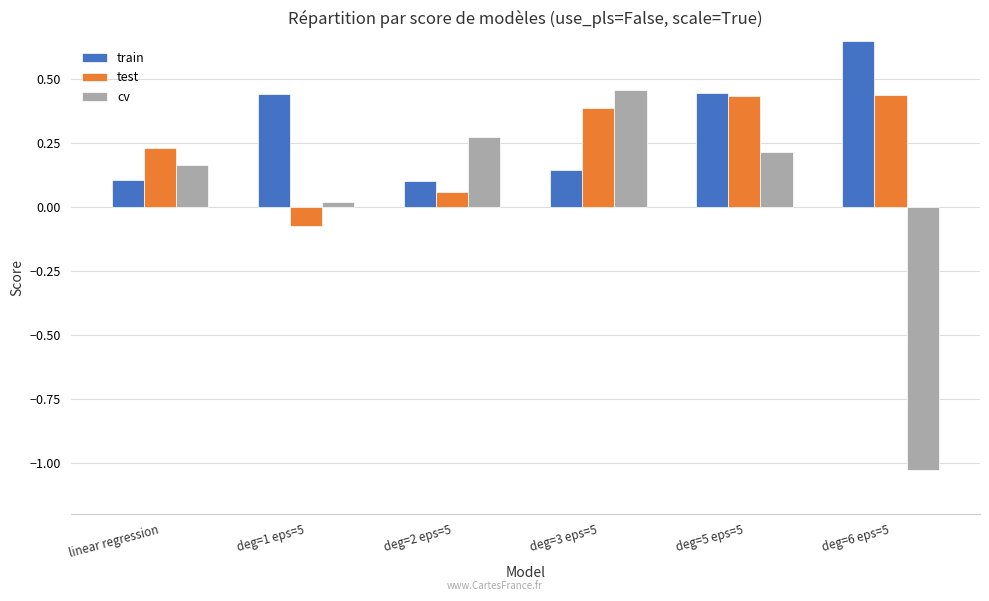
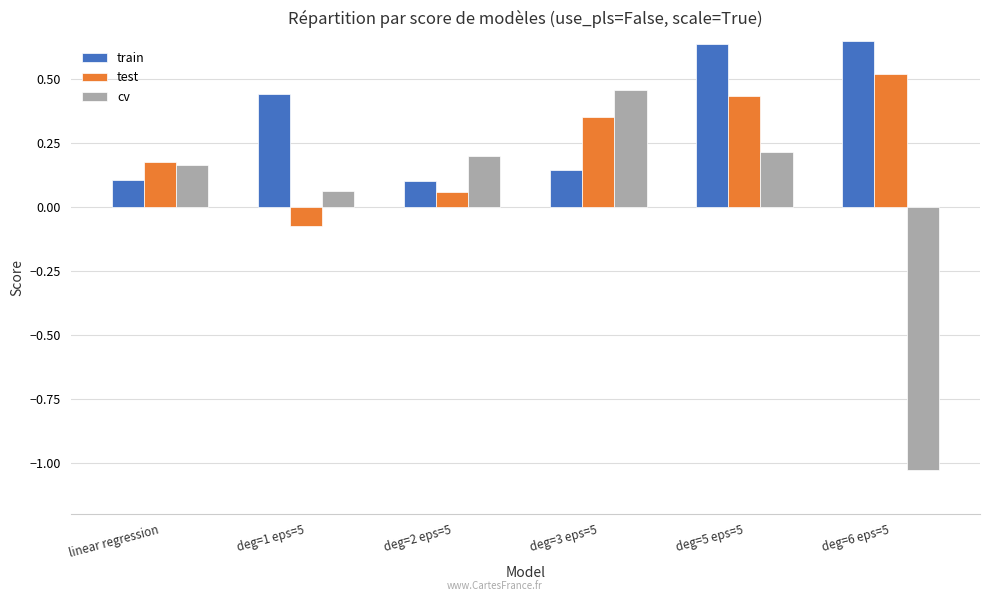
test, linear regression: 0.23 -> 0.18
cv, deg=1 eps=5: 0.02 -> 0.06
cv, deg=2 eps=5: 0.27 -> 0.20
test, deg=3 eps=5: 0.39 -> 0.35
train, deg=5 eps=5: 0.45 -> 0.64
test, deg=6 eps=5: 0.44 -> 0.52
